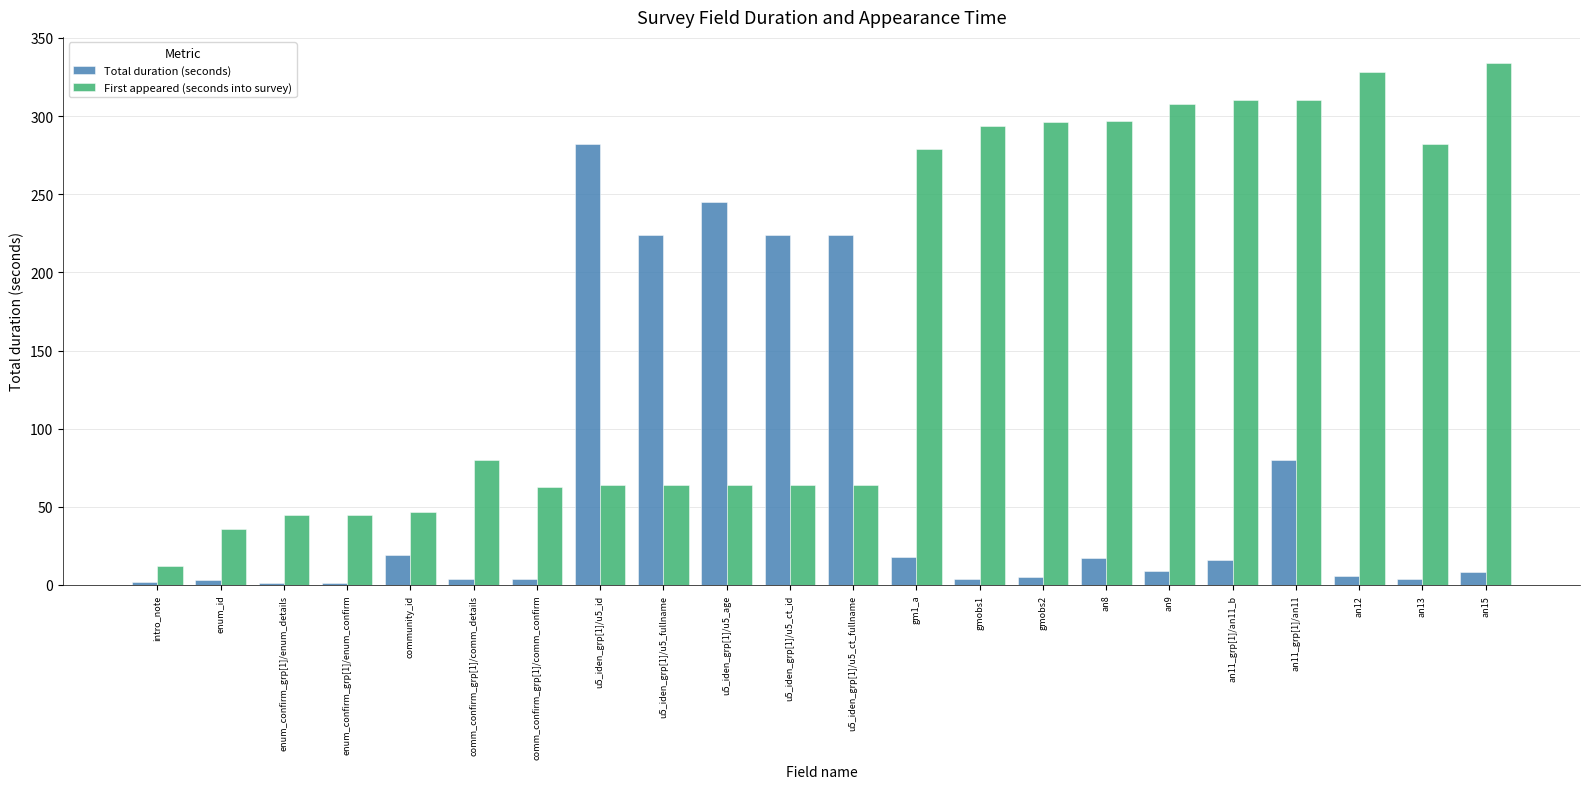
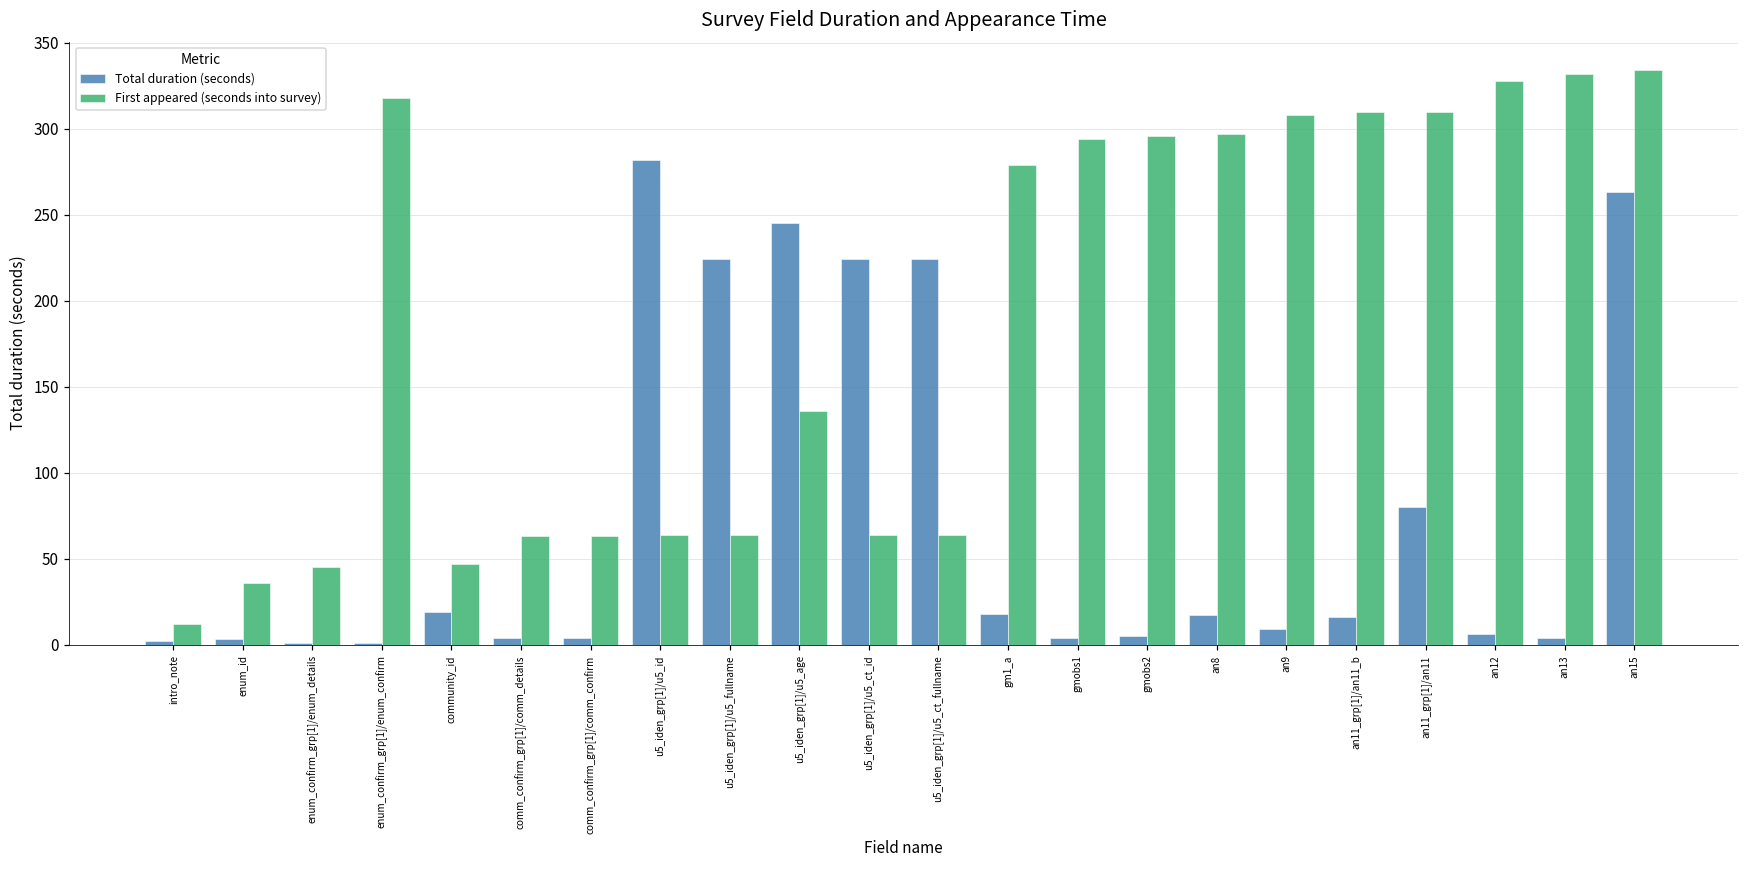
First appeared (seconds into survey), enum_confirm_grp[1]/enum_confirm: 45 -> 318
First appeared (seconds into survey), comm_confirm_grp[1]/comm_details: 80 -> 63
First appeared (seconds into survey), u5_iden_grp[1]/u5_age: 64 -> 136
First appeared (seconds into survey), an13: 282 -> 332
Total duration (seconds), an15: 8 -> 263
